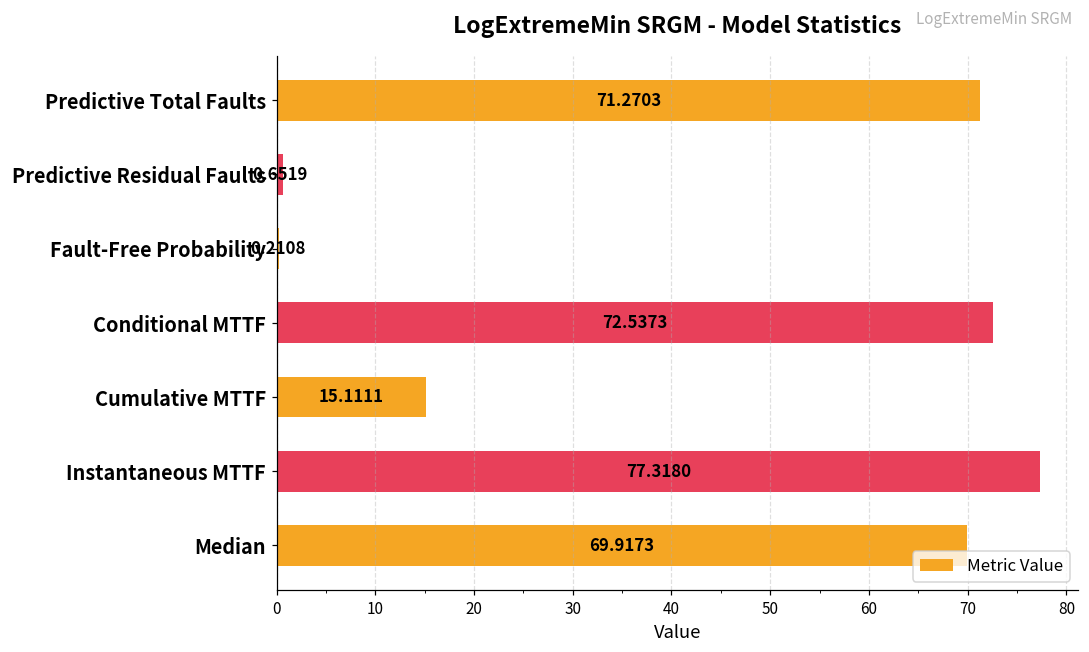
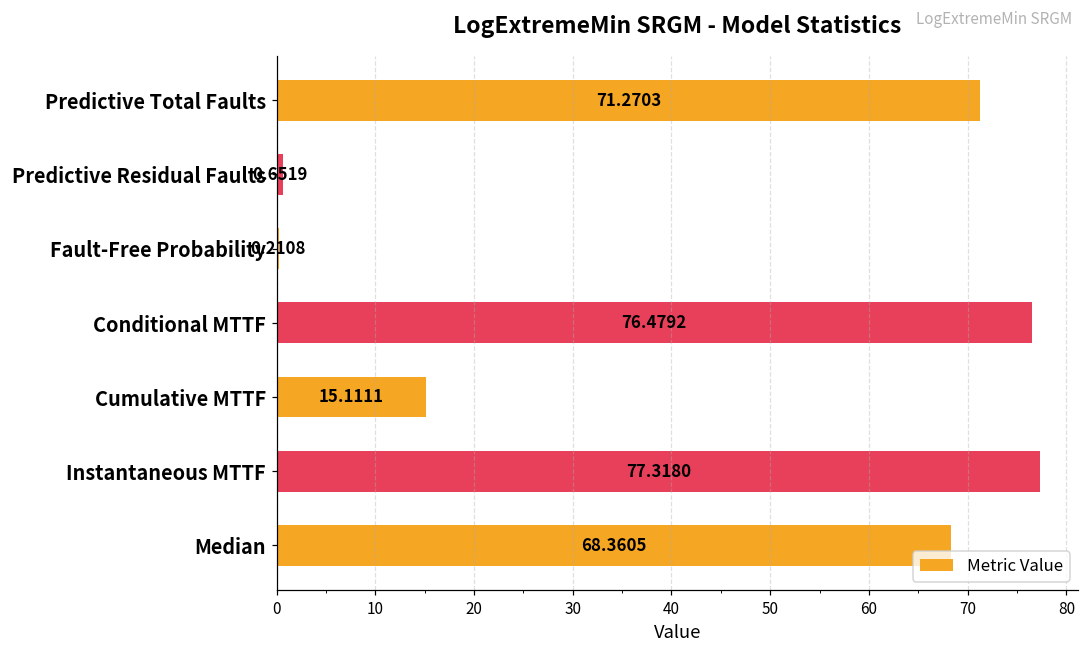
Conditional MTTF: 72.5373 -> 76.4792
Median: 69.9173 -> 68.3605
